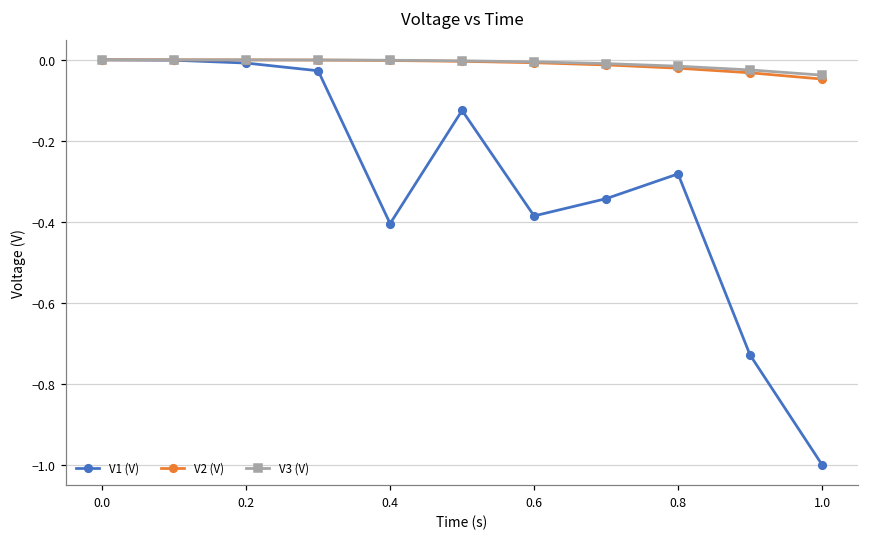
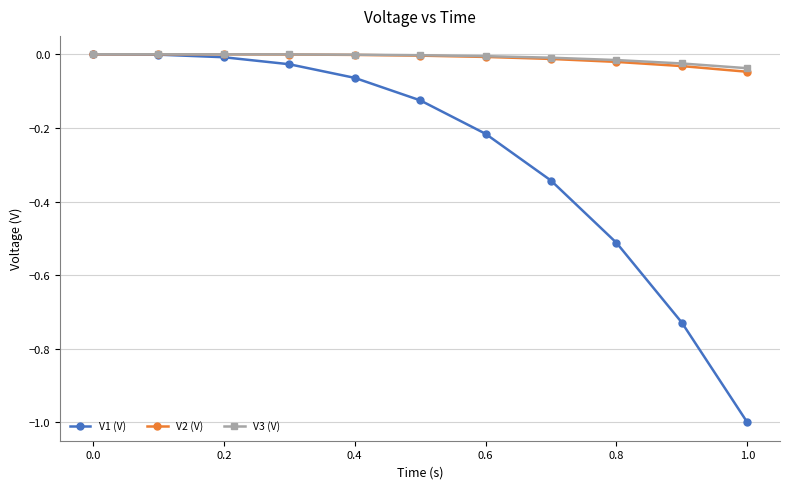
V1 (V), 0.4: -0.40 -> -0.06
V1 (V), 0.6: -0.39 -> -0.22
V1 (V), 0.8: -0.28 -> -0.51
